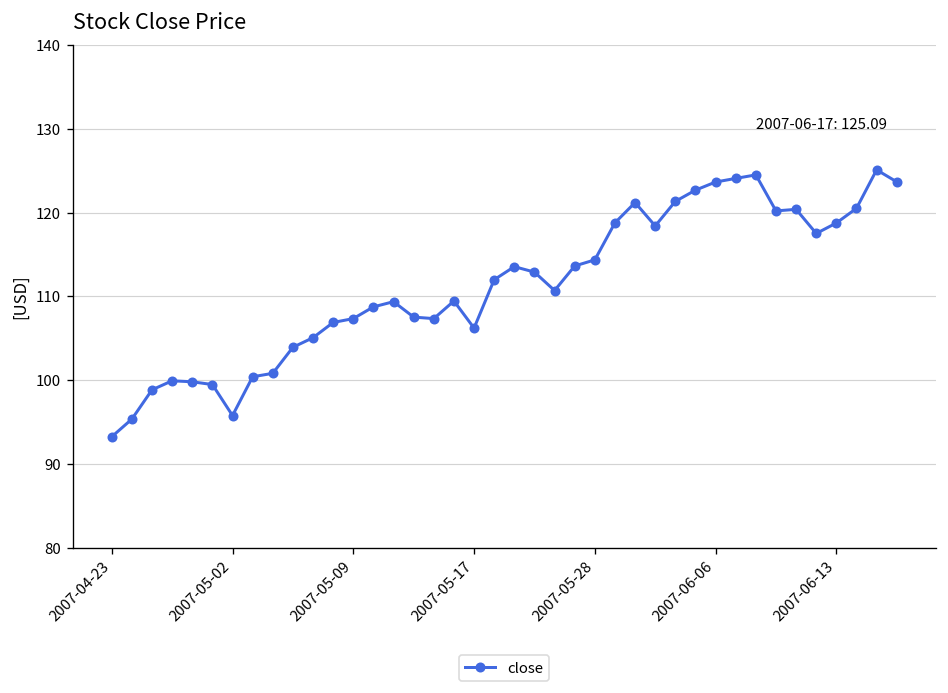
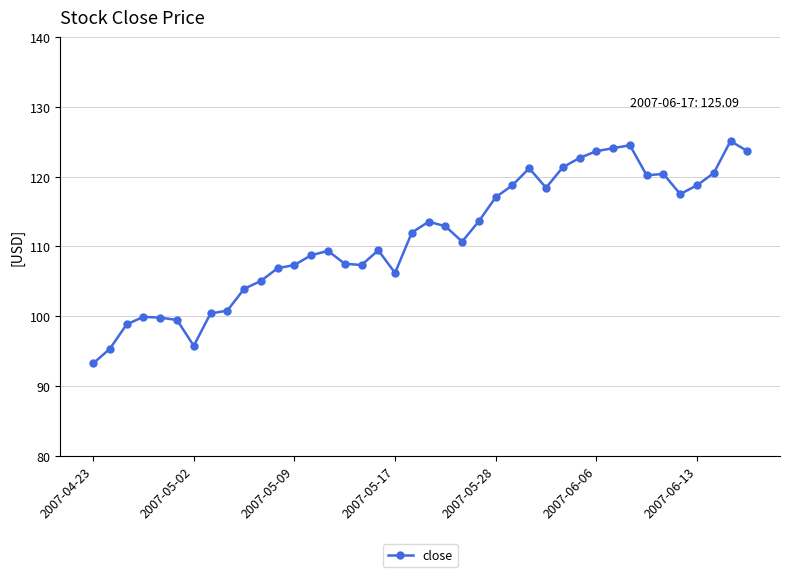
2007-05-28: 114 -> 117
